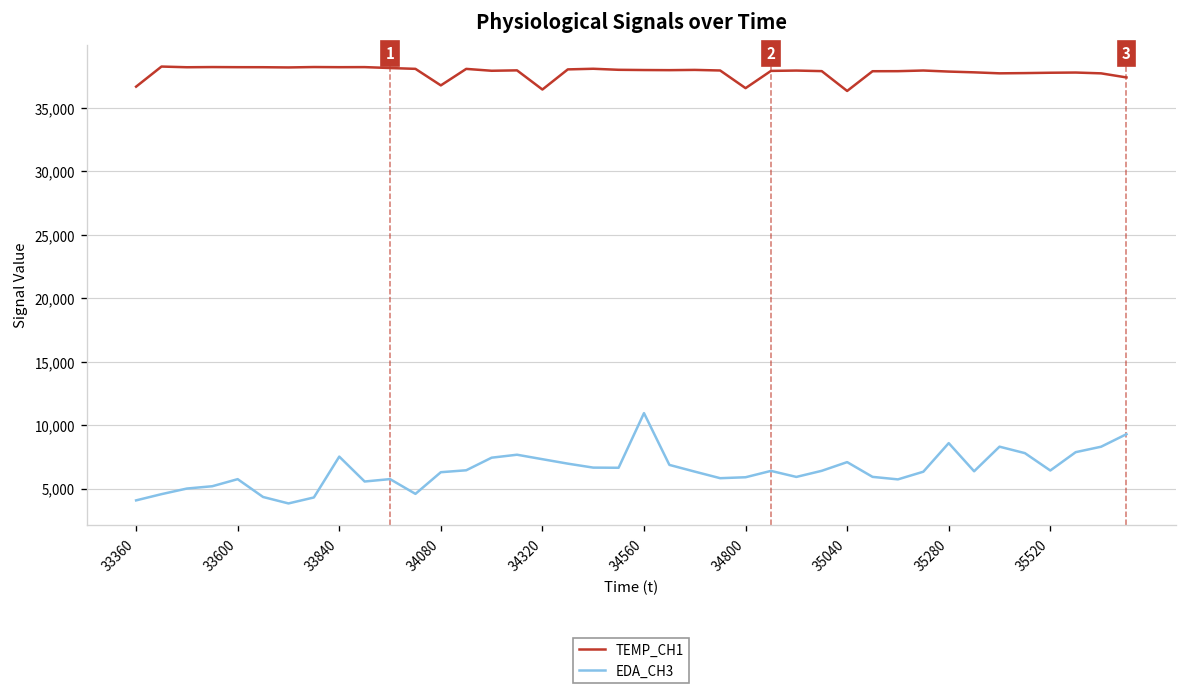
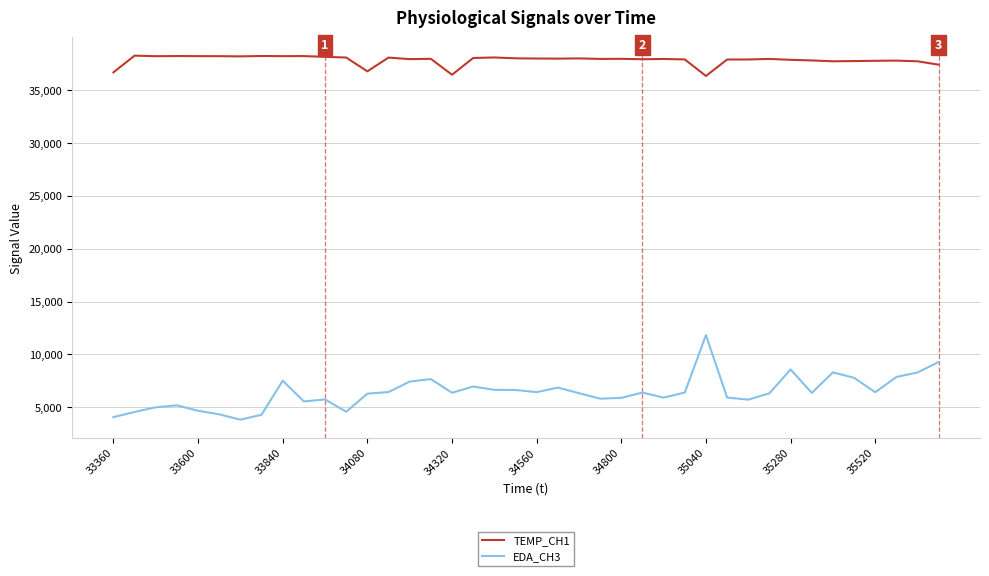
EDA_CH3, 33600: 5,700 -> 4,700
EDA_CH3, 34320: 7,300 -> 6,400
EDA_CH3, 34560: 10,900 -> 6,400
TEMP_CH1, 34800: 36,600 -> 38,000
EDA_CH3, 35040: 7,100 -> 11,800
